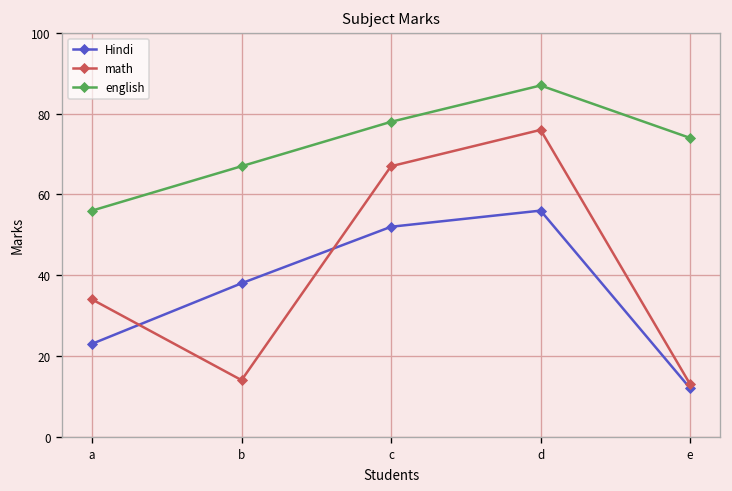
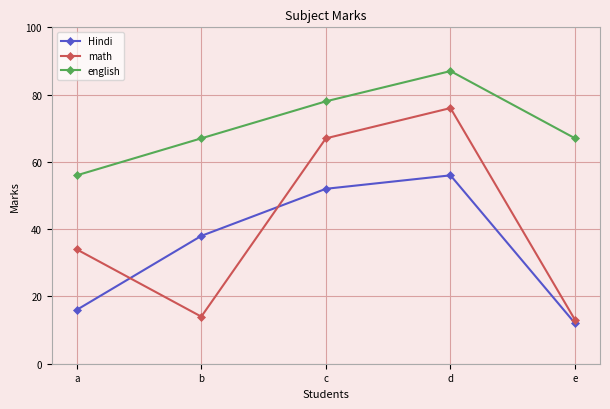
Hindi, a: 23 -> 16
english, e: 74 -> 67
